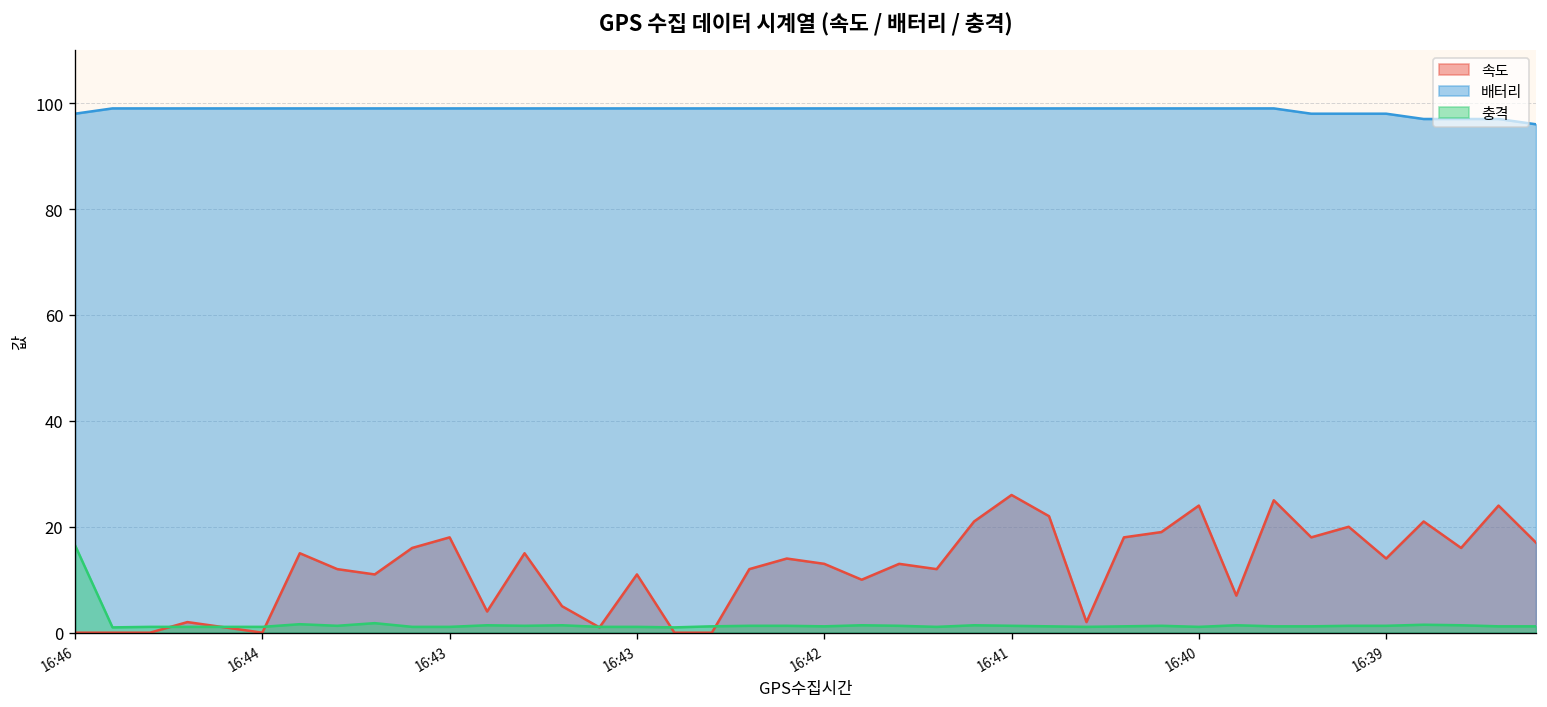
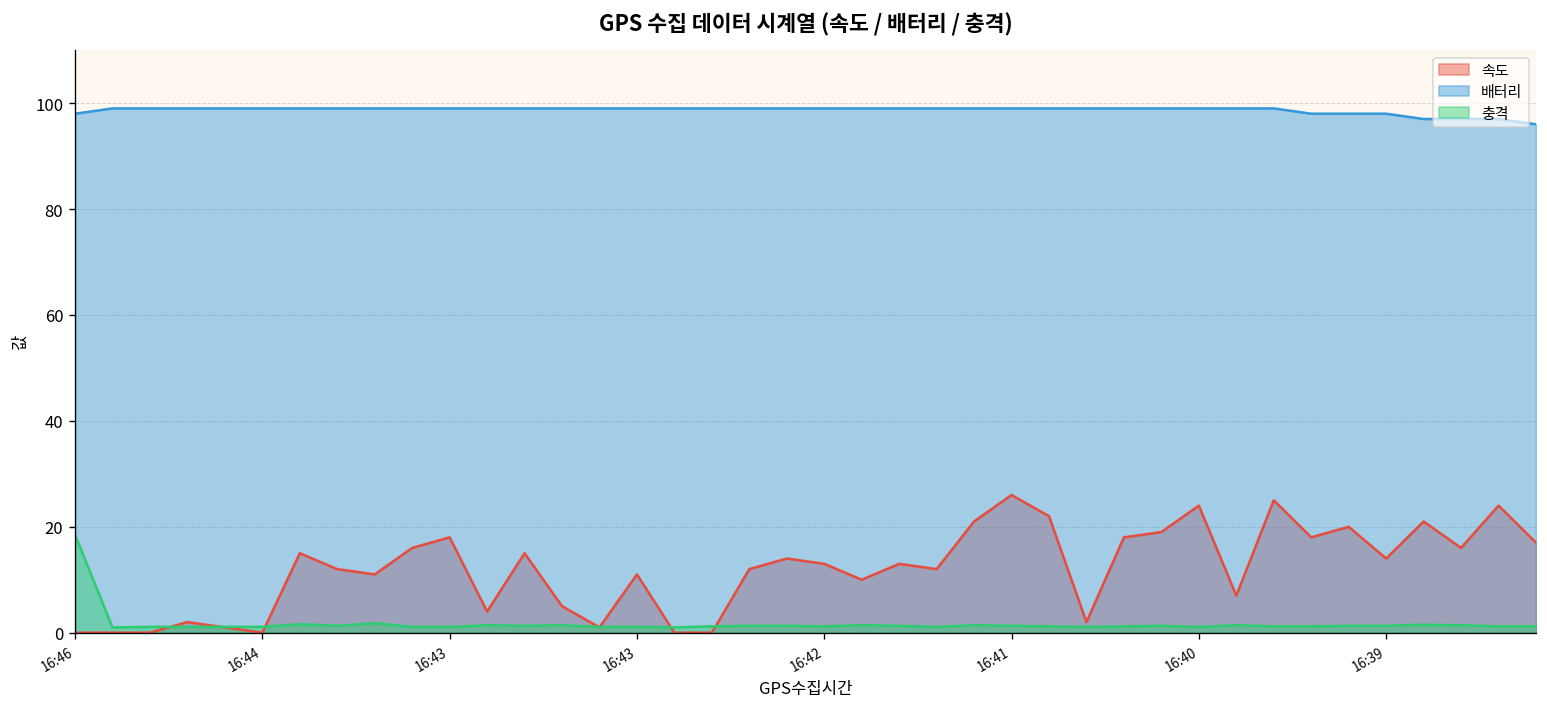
충격, 16:46: 17 -> 19
